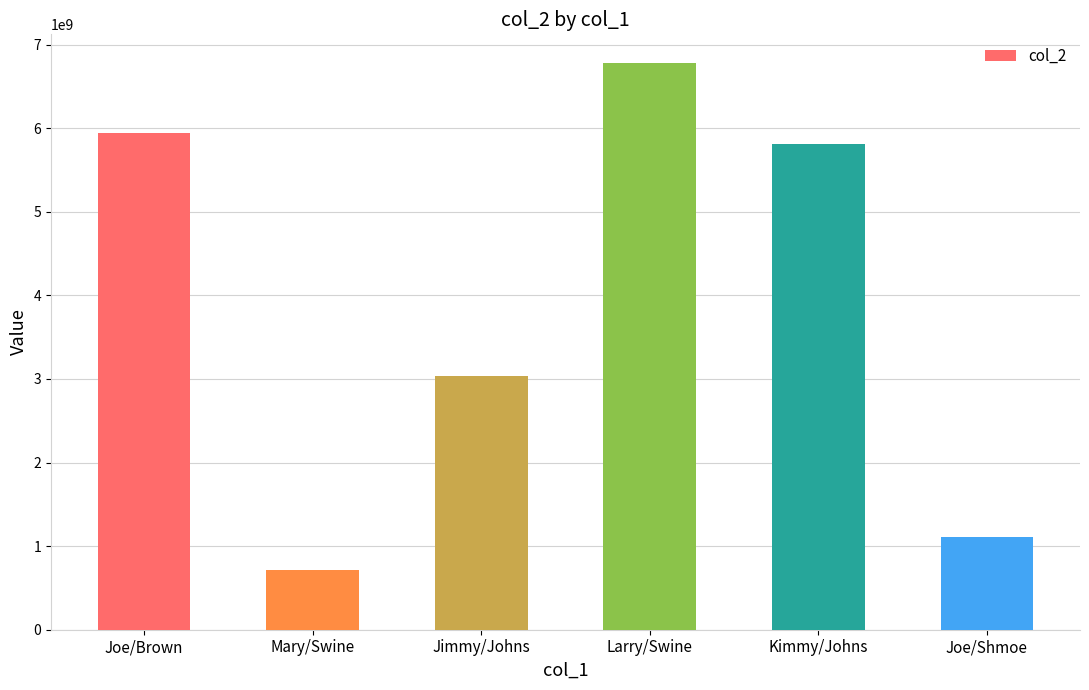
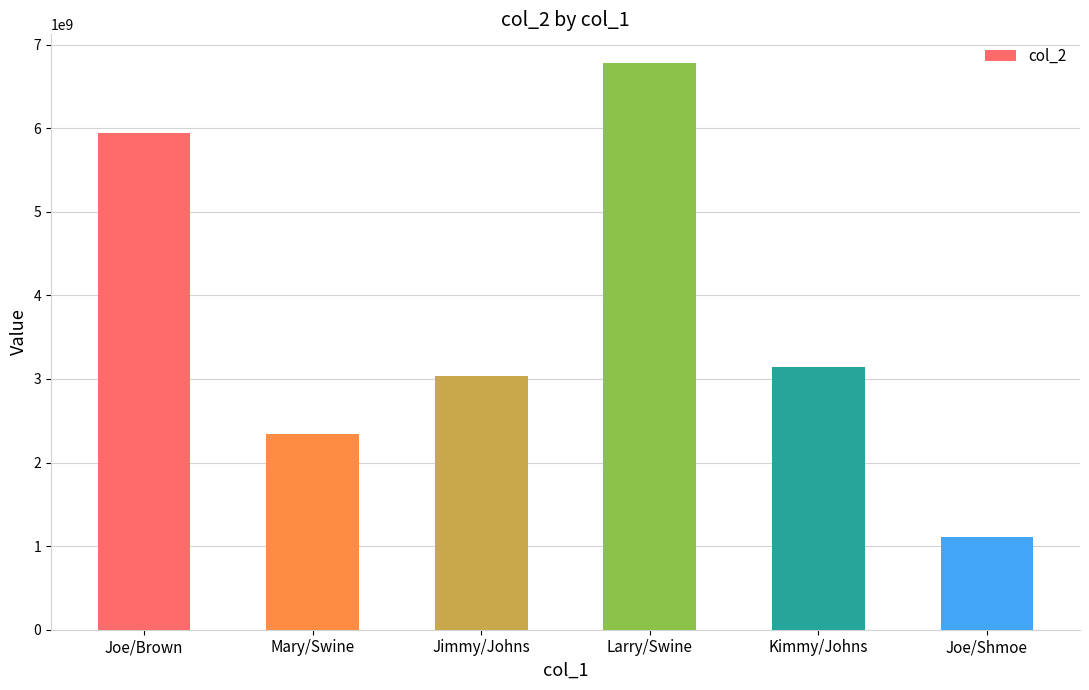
Mary/Swine: 700000000 -> 2300000000
Kimmy/Johns: 5800000000 -> 3100000000
